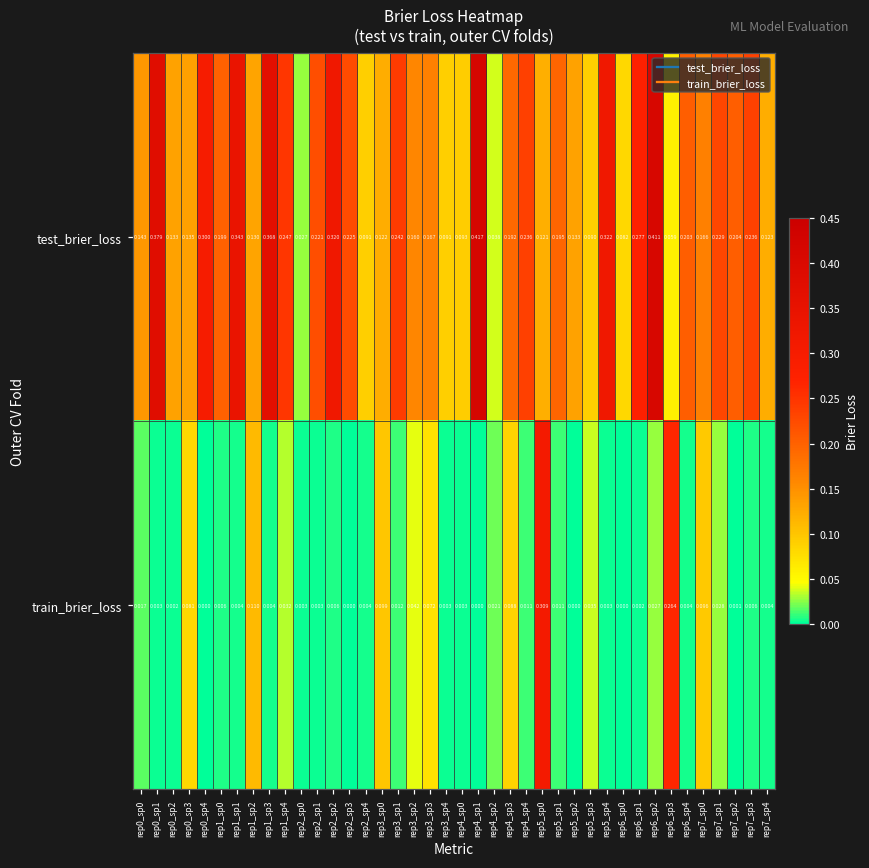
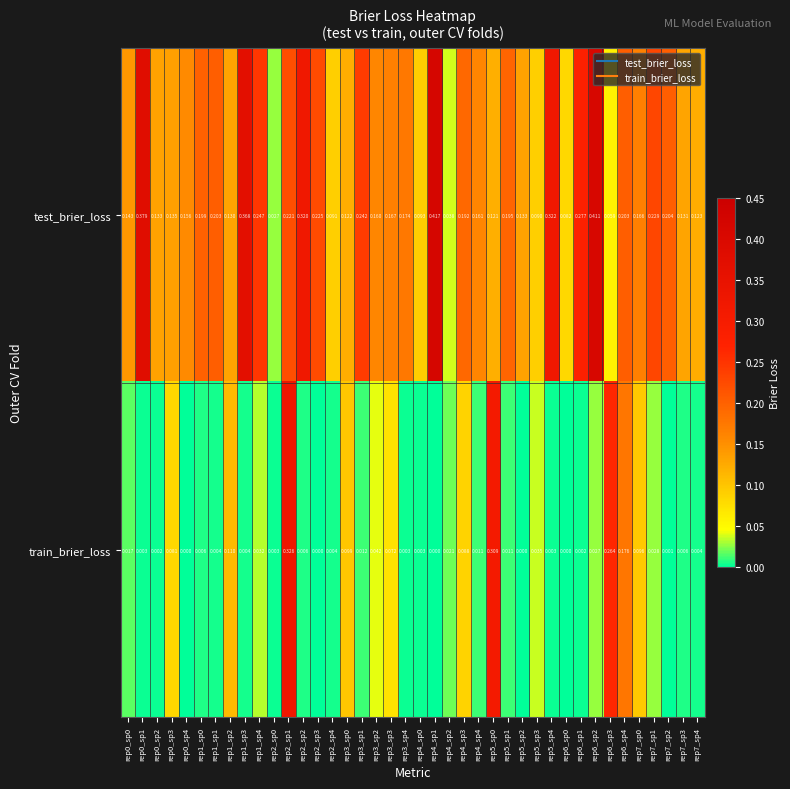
test_brier_loss, rep0_sp4: 0.300 -> 0.156
test_brier_loss, rep1_sp1: 0.343 -> 0.203
test_brier_loss, rep3_sp4: 0.091 -> 0.174
test_brier_loss, rep4_sp4: 0.236 -> 0.161
test_brier_loss, rep7_sp3: 0.236 -> 0.131
train_brier_loss, rep2_sp1: 0.003 -> 0.326
train_brier_loss, rep6_sp4: 0.004 -> 0.176
